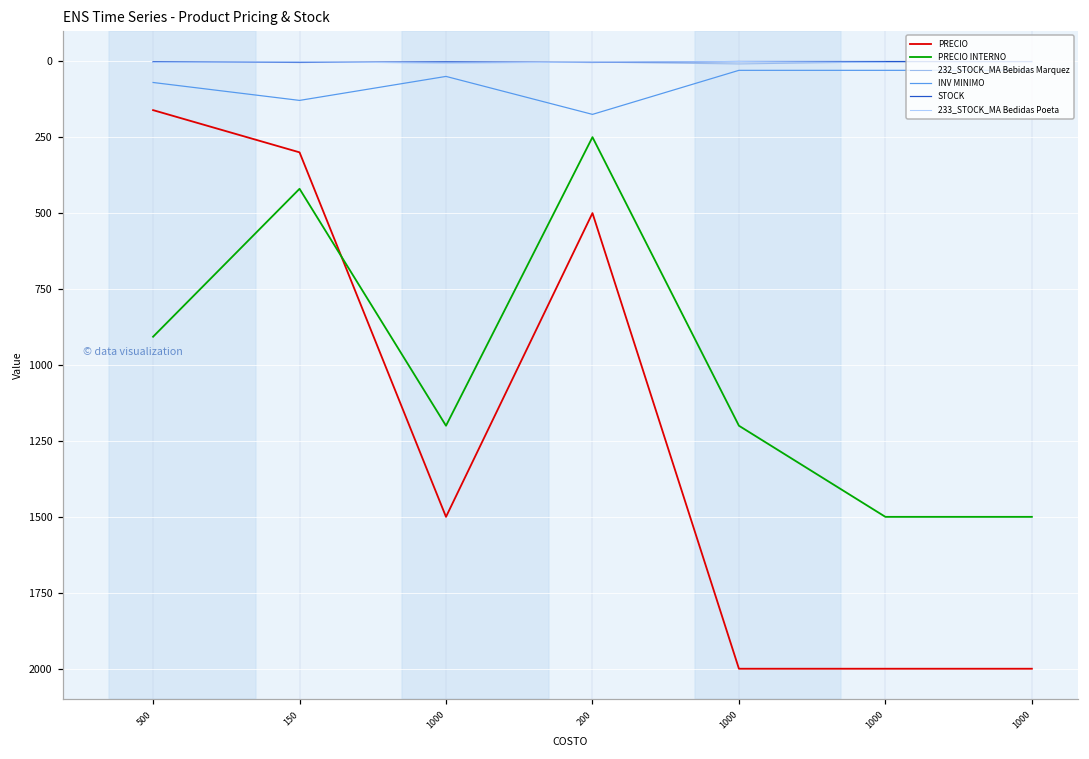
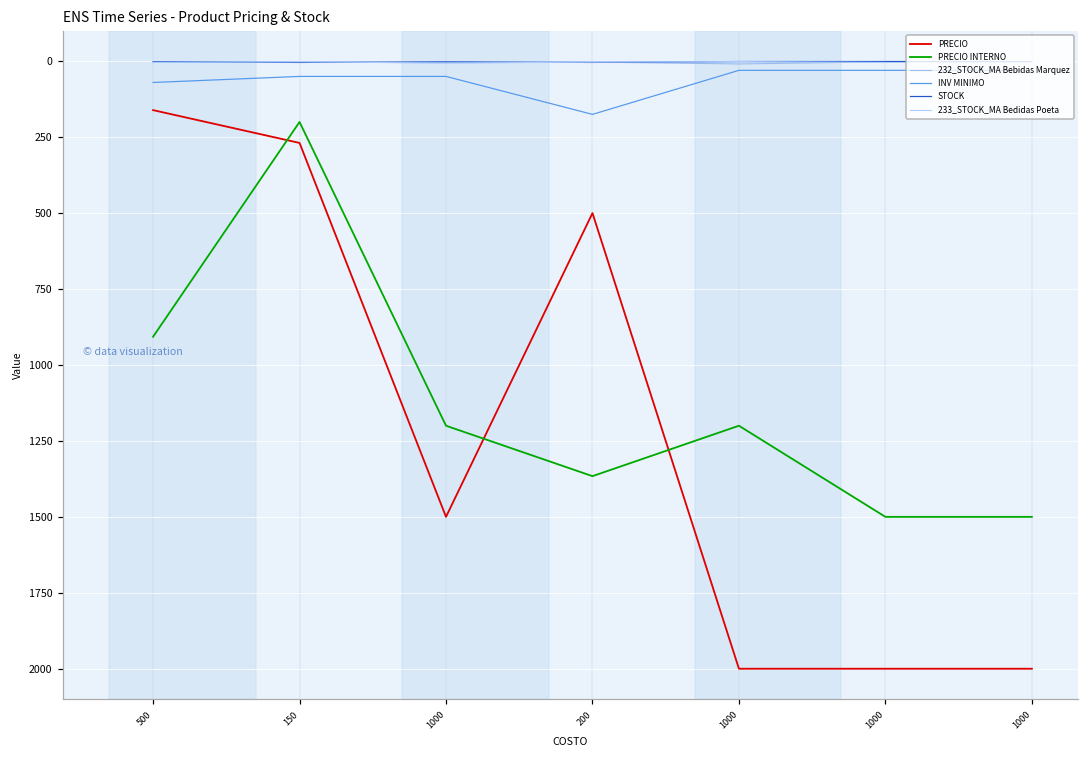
PRECIO, 150: 300 -> 270
PRECIO INTERNO, 150: 420 -> 200
INV MINIMO, 150: 130 -> 50
PRECIO INTERNO, 200: 250 -> 1370
